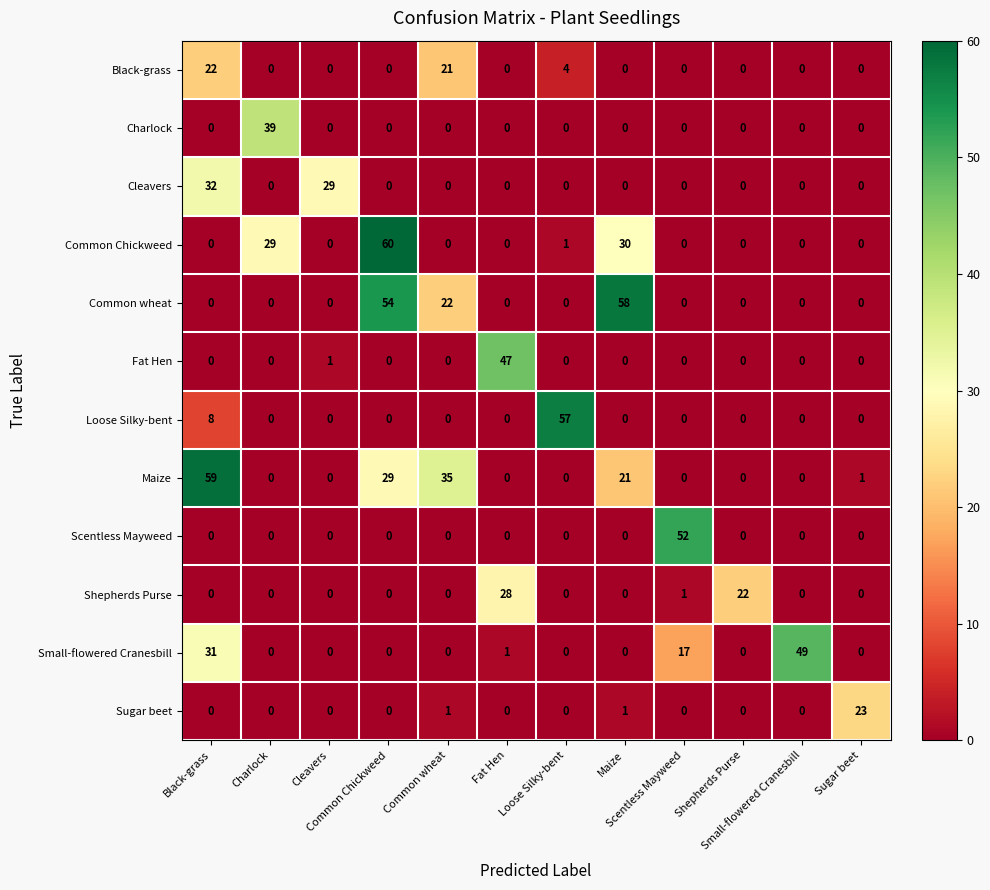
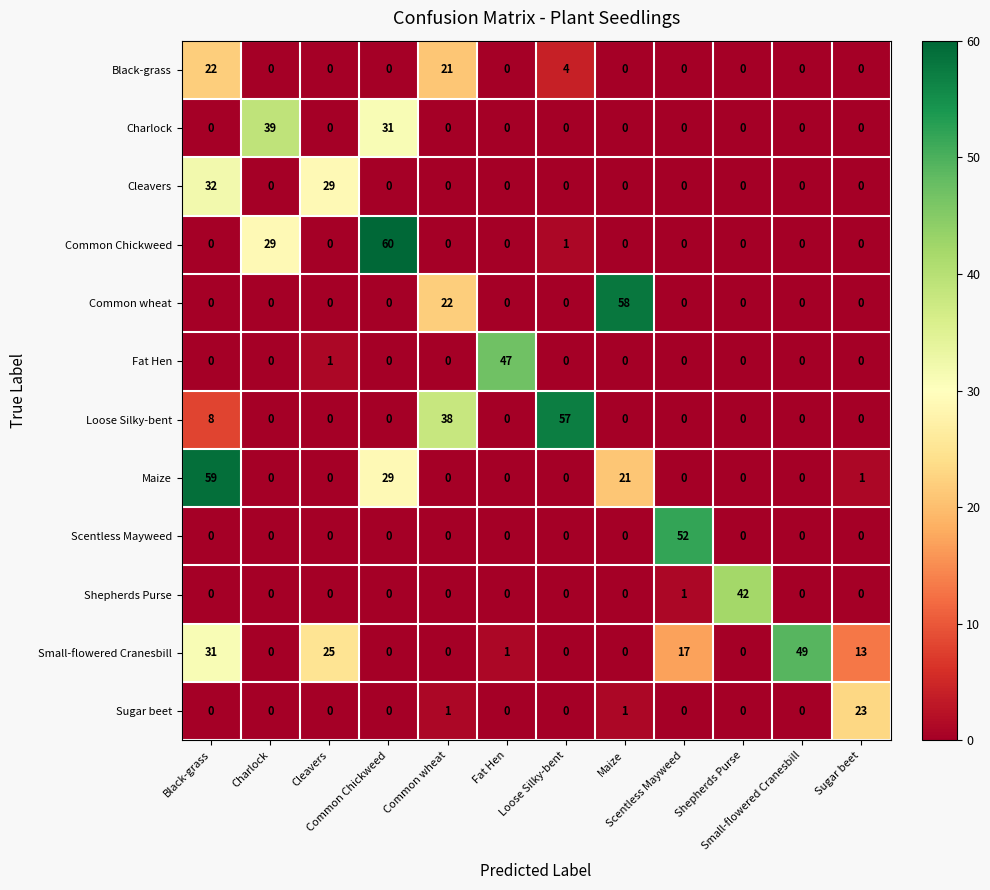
Charlock, Common Chickweed: 0 -> 31
Common Chickweed, Maize: 30 -> 0
Common wheat, Common Chickweed: 54 -> 0
Loose Silky-bent, Common wheat: 0 -> 38
Maize, Common wheat: 35 -> 0
Shepherds Purse, Fat Hen: 28 -> 0
Shepherds Purse, Shepherds Purse: 22 -> 42
Small-flowered Cranesbill, Cleavers: 0 -> 25
Small-flowered Cranesbill, Sugar beet: 0 -> 13
